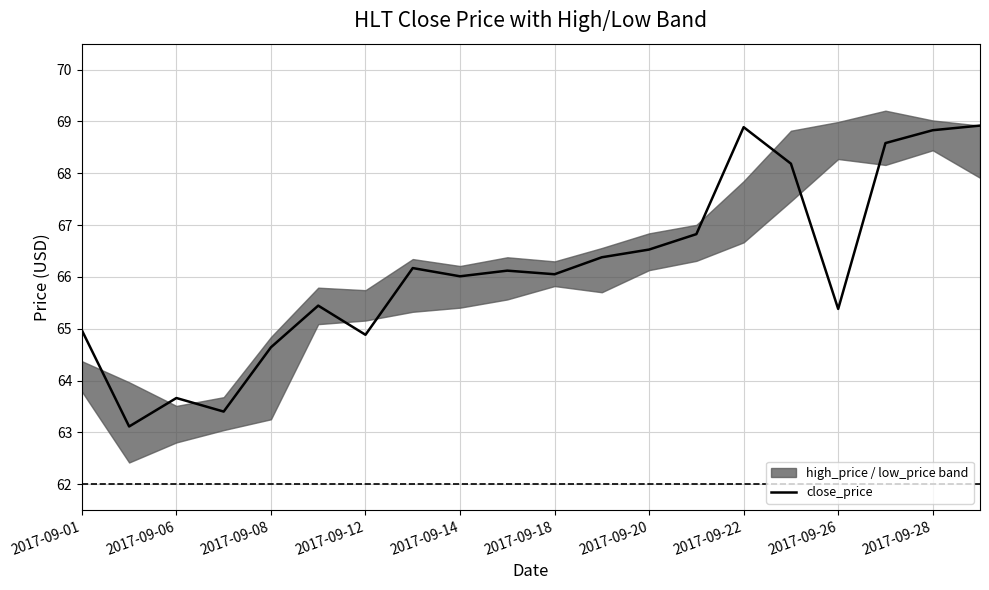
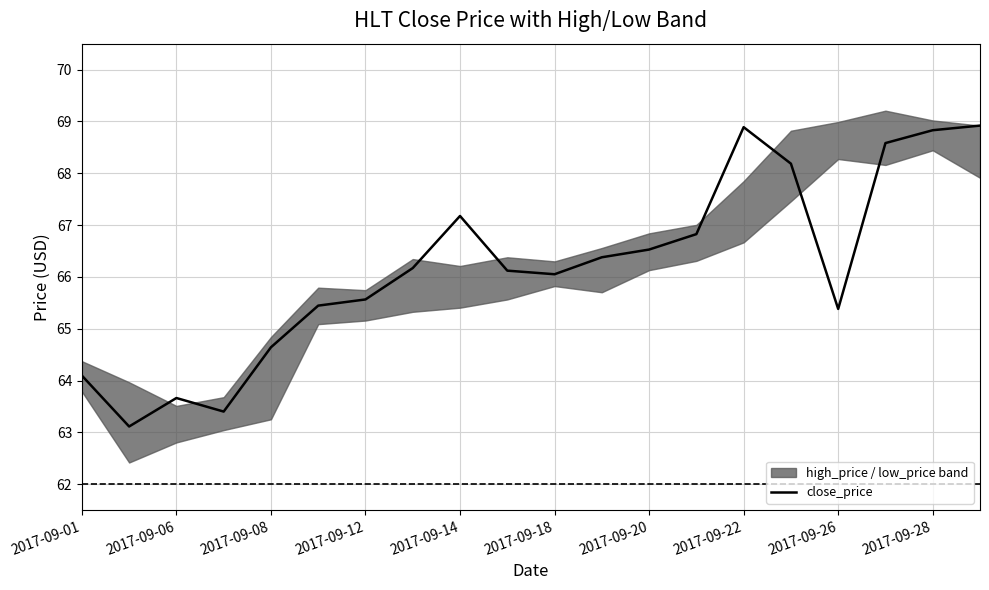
close_price, 2017-09-01: 65.0 -> 64.1
close_price, 2017-09-12: 64.9 -> 65.6
close_price, 2017-09-14: 66.0 -> 67.2
